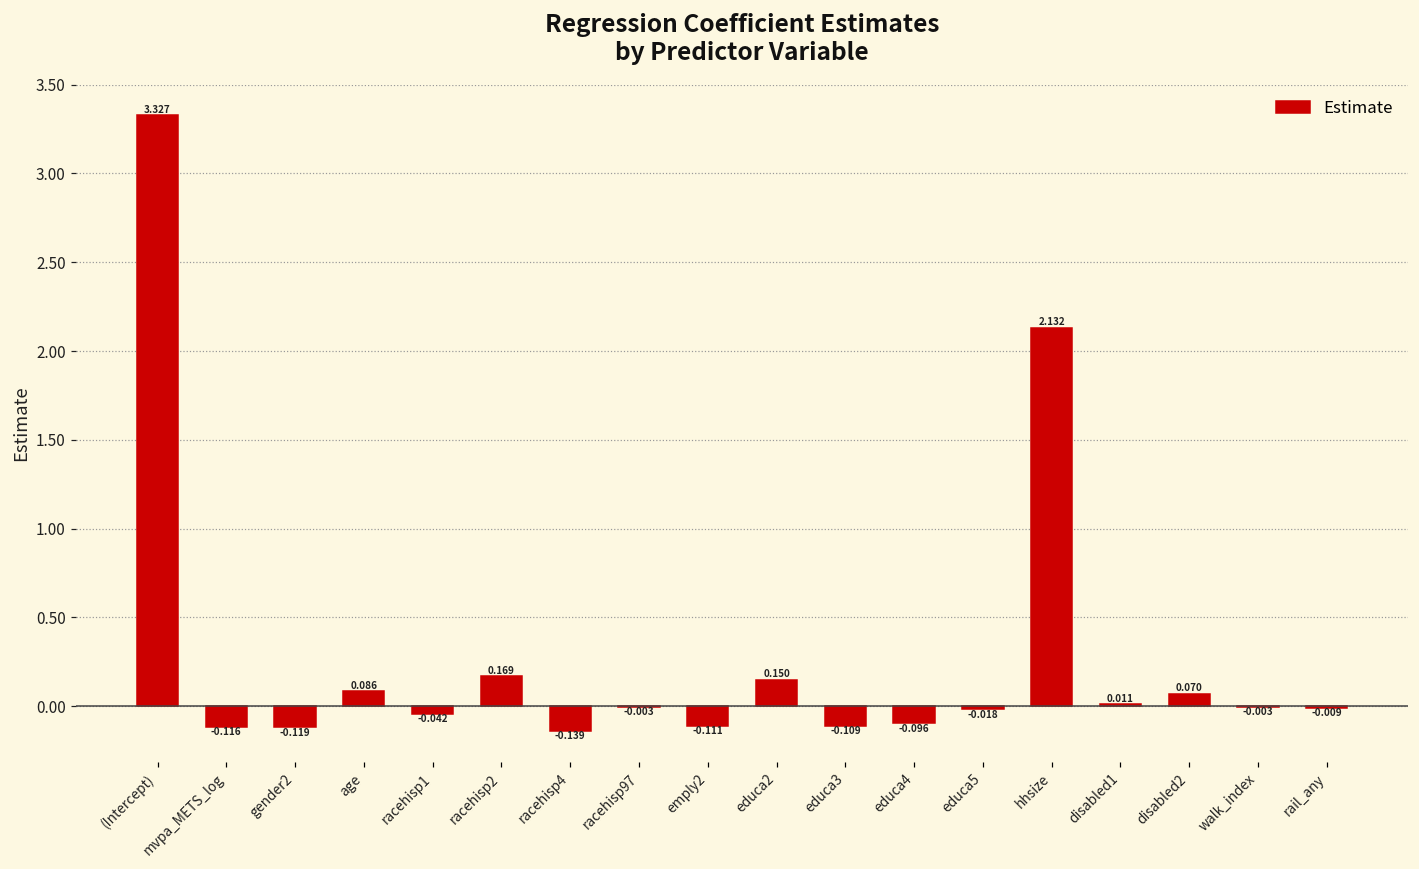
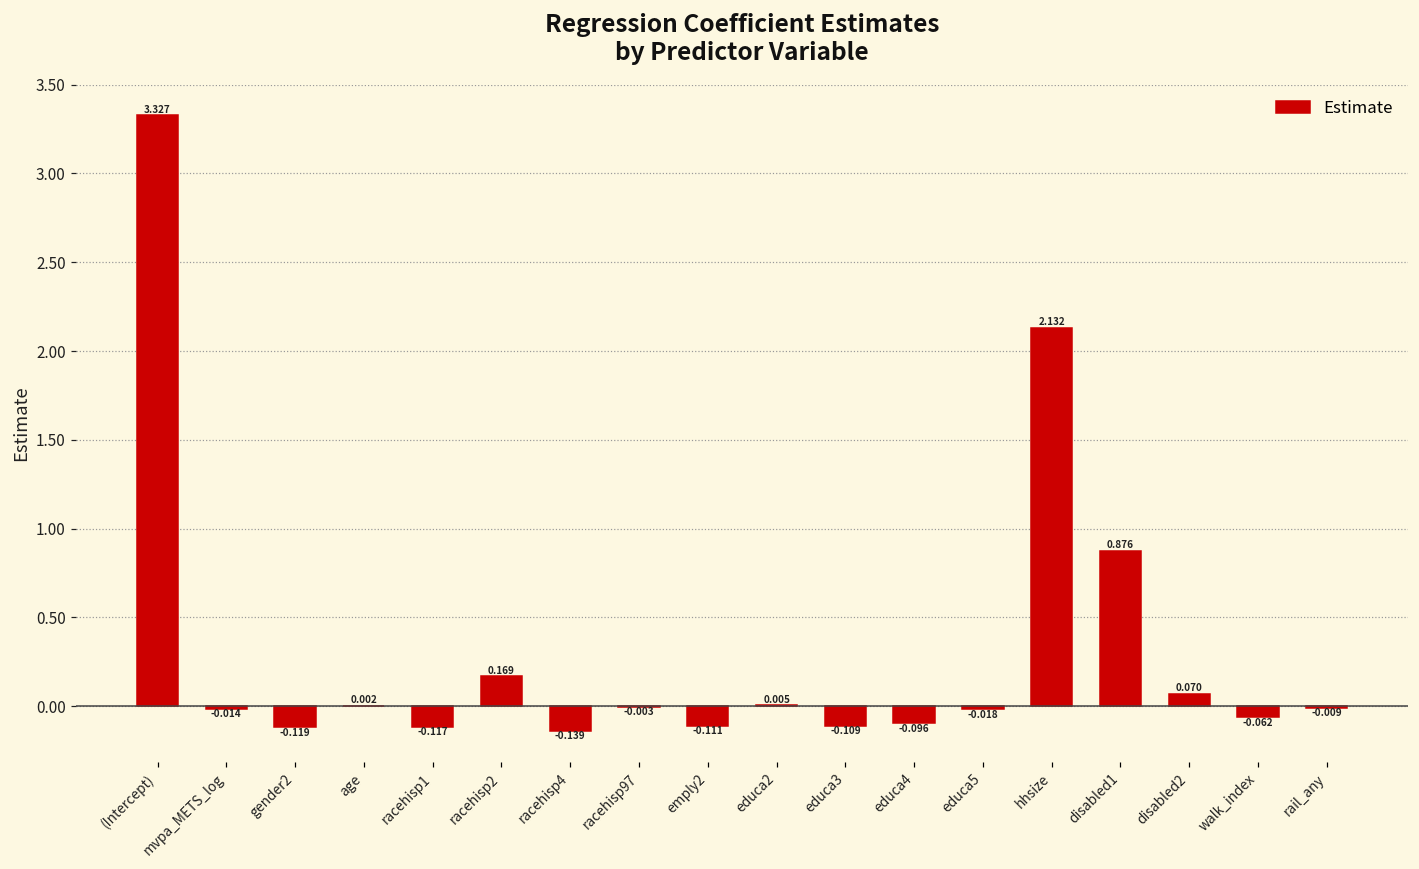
mvpa_METS_log: -0.116 -> -0.014
age: 0.086 -> 0.002
racehisp1: -0.042 -> -0.117
educa2: 0.150 -> 0.005
disabled1: 0.011 -> 0.876
walk_index: -0.003 -> -0.062
